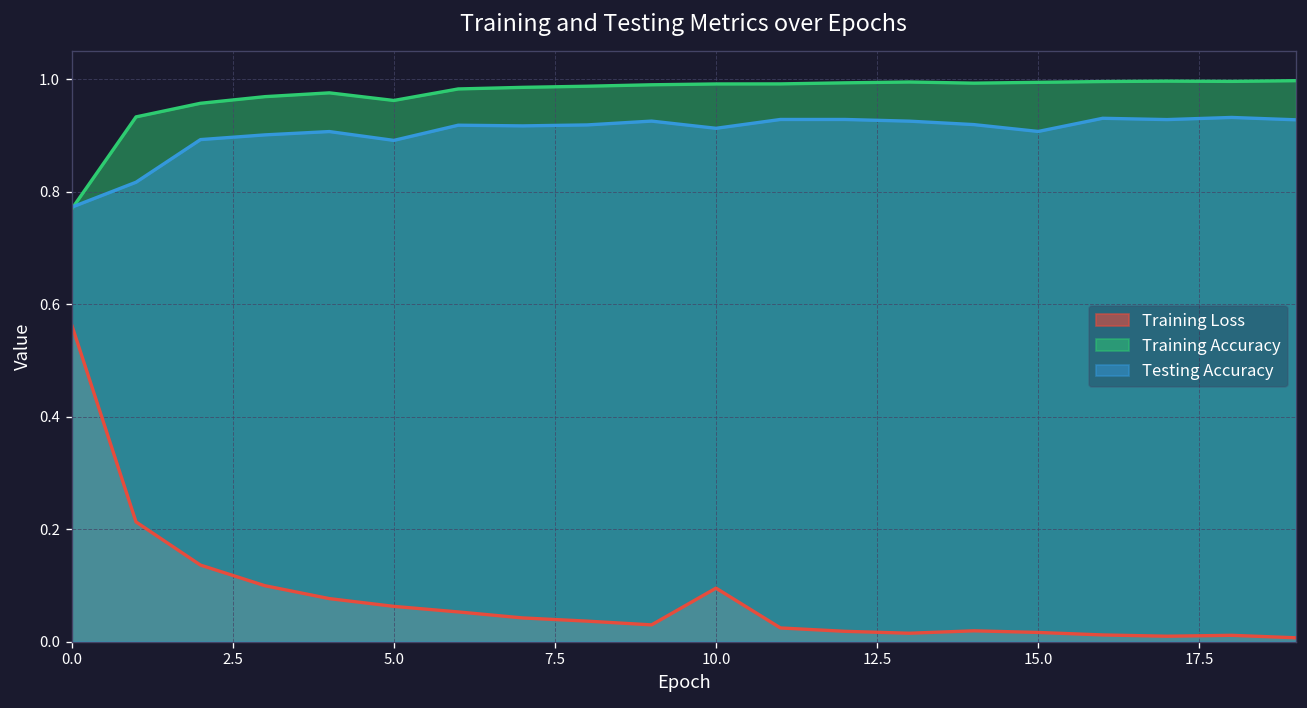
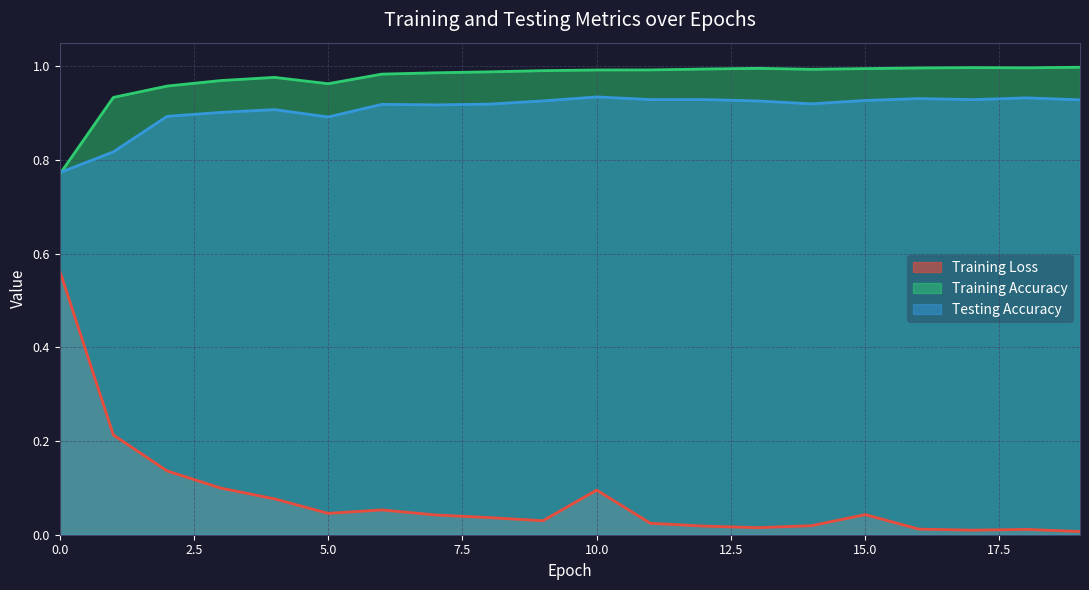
Training Loss, 5.0: 0.06 -> 0.05
Testing Accuracy, 10.0: 0.91 -> 0.93
Training Loss, 15.0: 0.02 -> 0.04
Testing Accuracy, 15.0: 0.91 -> 0.93
